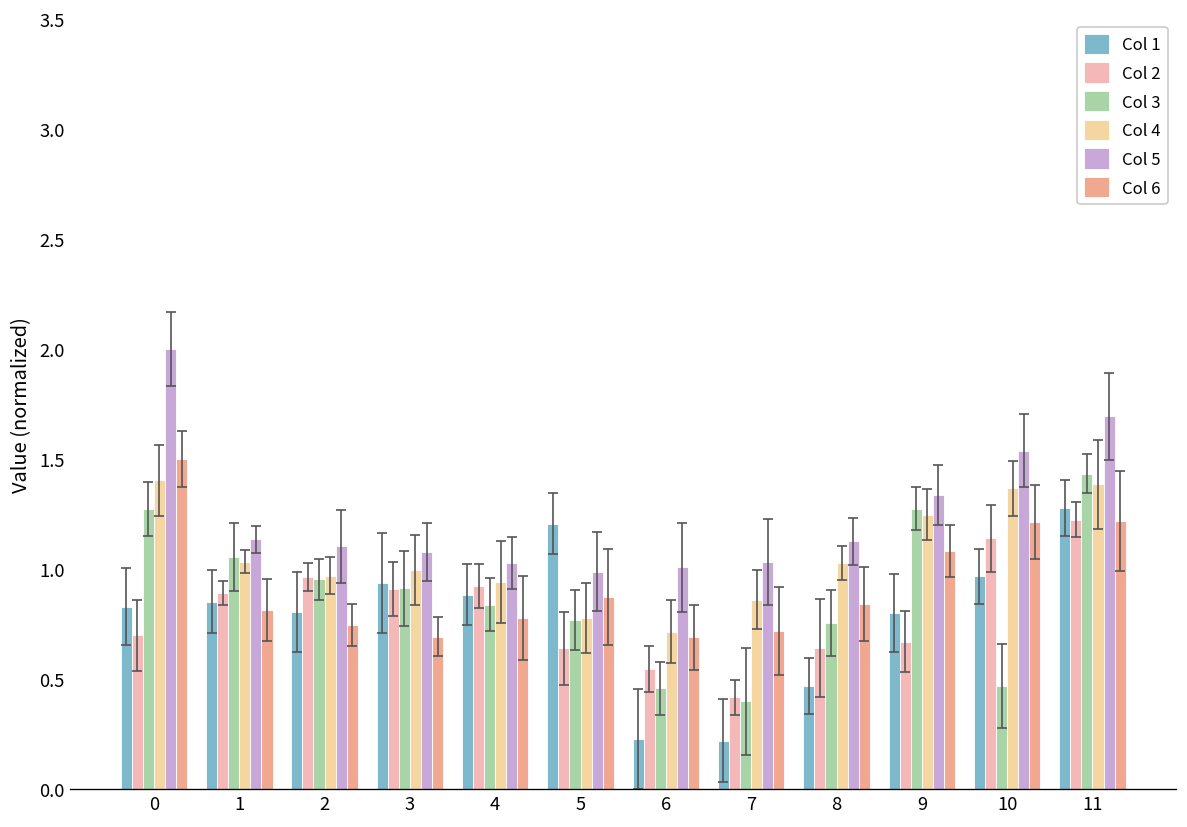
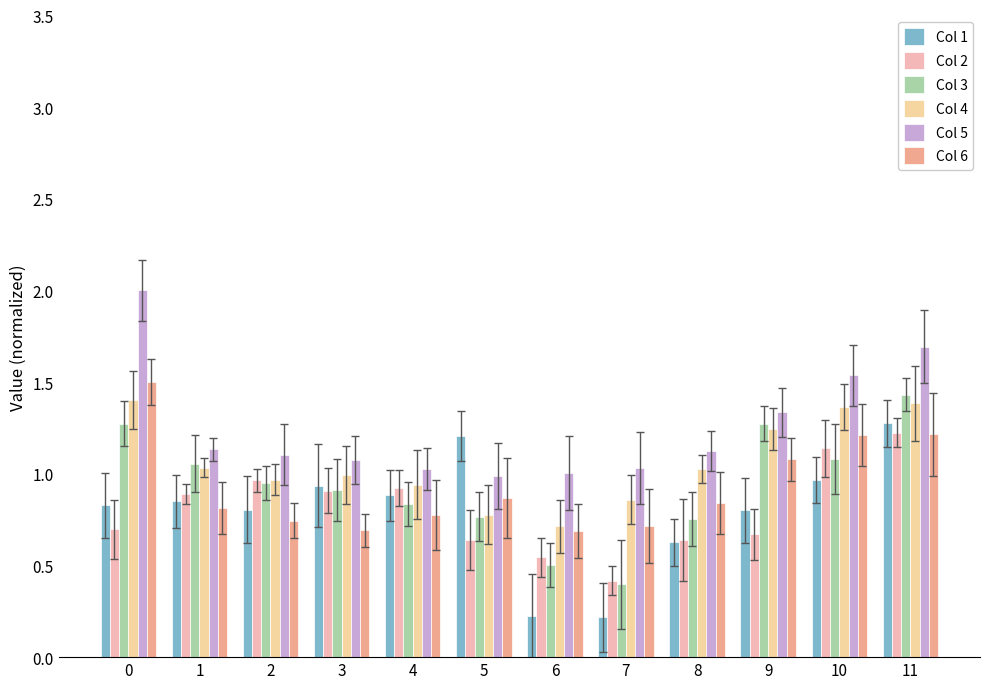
Col 3, 6: 0.46 -> 0.50
Col 1, 8: 0.47 -> 0.63
Col 3, 10: 0.47 -> 1.08
